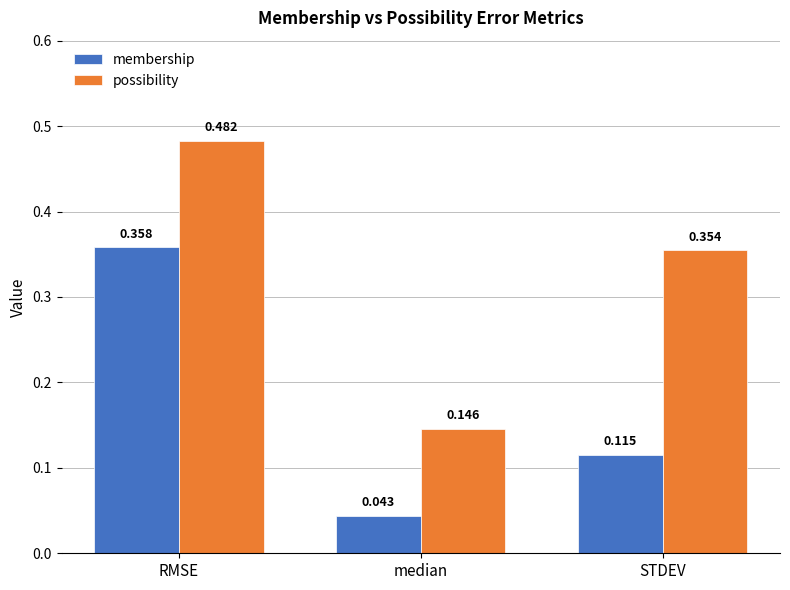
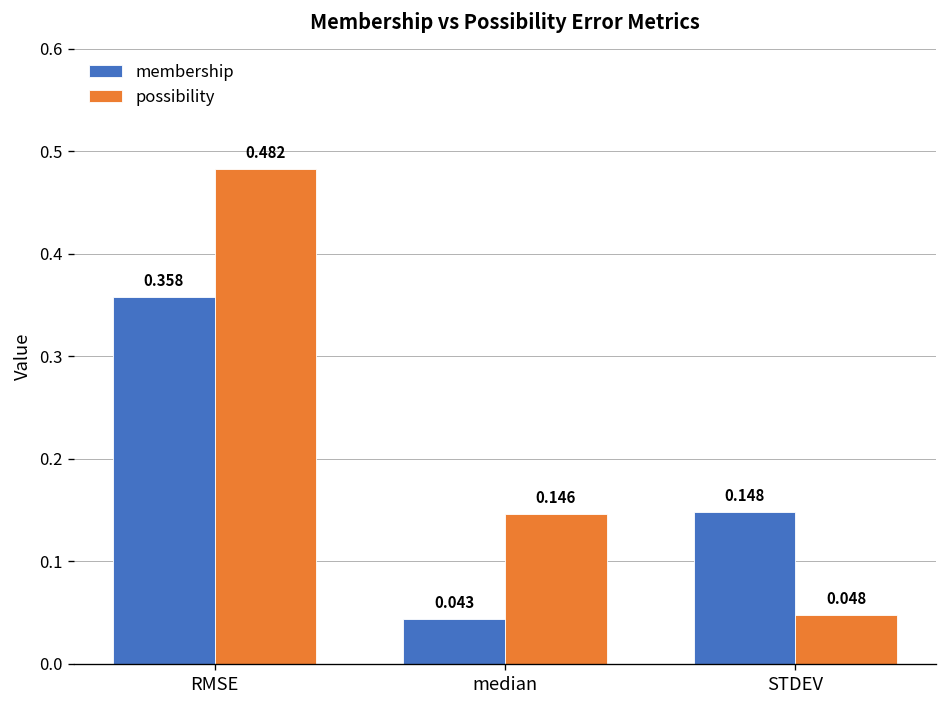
membership, STDEV: 0.115 -> 0.148
possibility, STDEV: 0.354 -> 0.048
